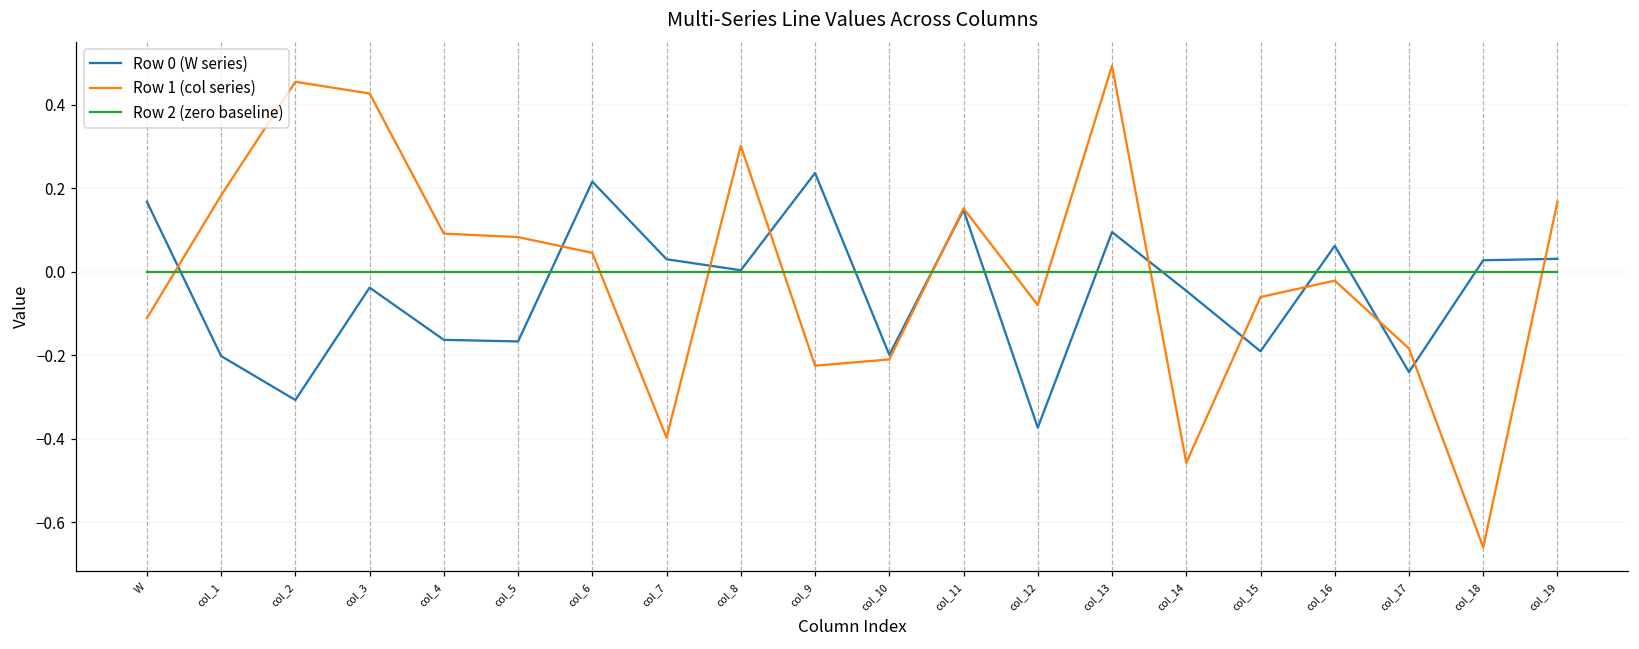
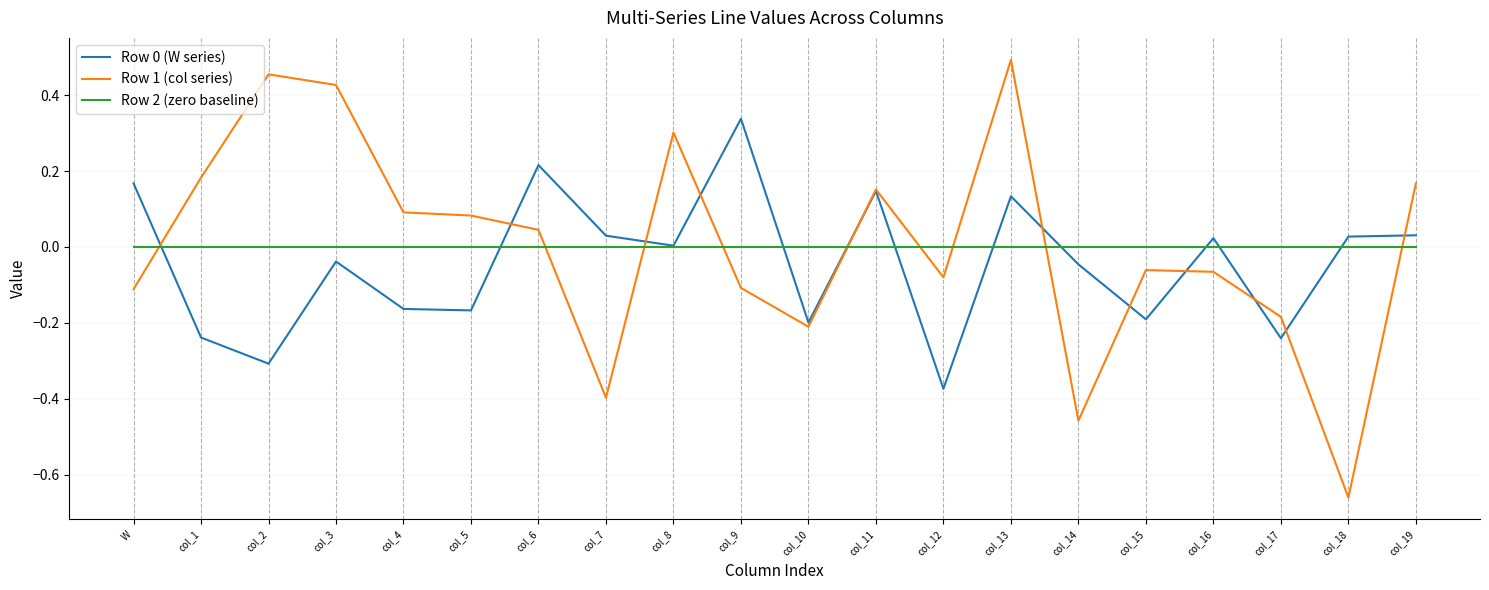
Row 0 (W series), col_1: -0.20 -> -0.24
Row 0 (W series), col_9: 0.24 -> 0.34
Row 1 (col series), col_9: -0.23 -> -0.11
Row 0 (W series), col_13: 0.09 -> 0.13
Row 0 (W series), col_16: 0.06 -> 0.02
Row 1 (col series), col_16: -0.02 -> -0.07
